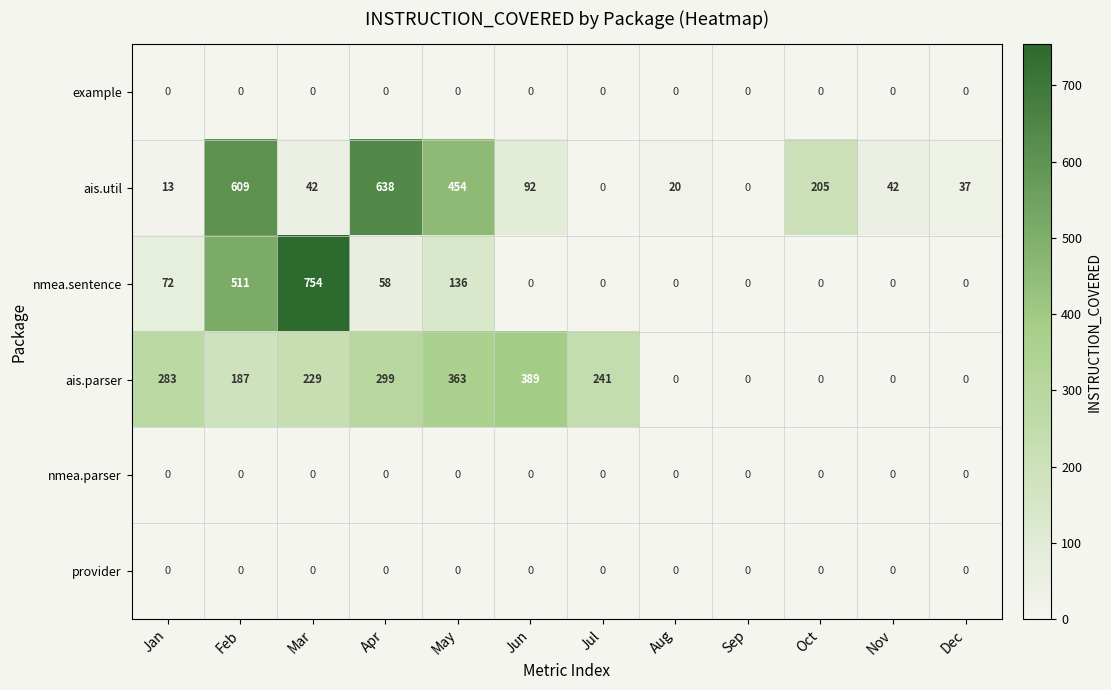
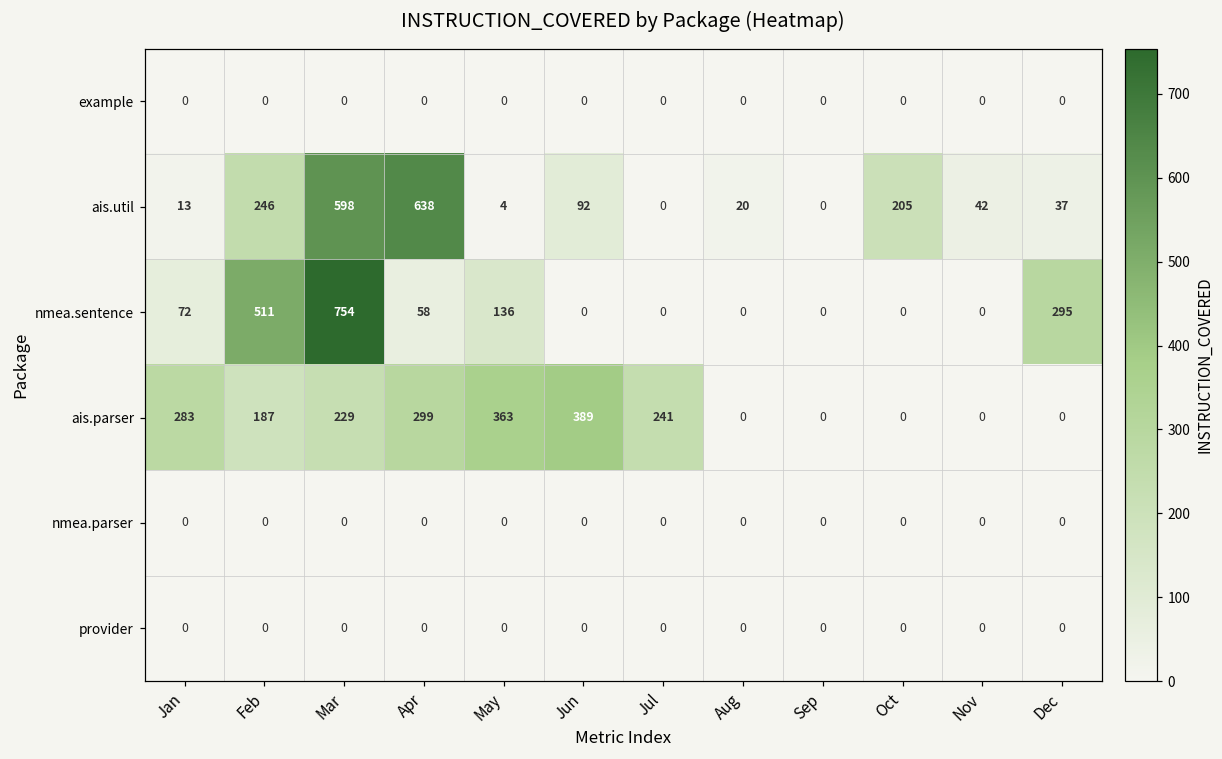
ais.util, Feb: 609 -> 246
ais.util, Mar: 42 -> 598
ais.util, May: 454 -> 4
nmea.sentence, Dec: 0 -> 295
